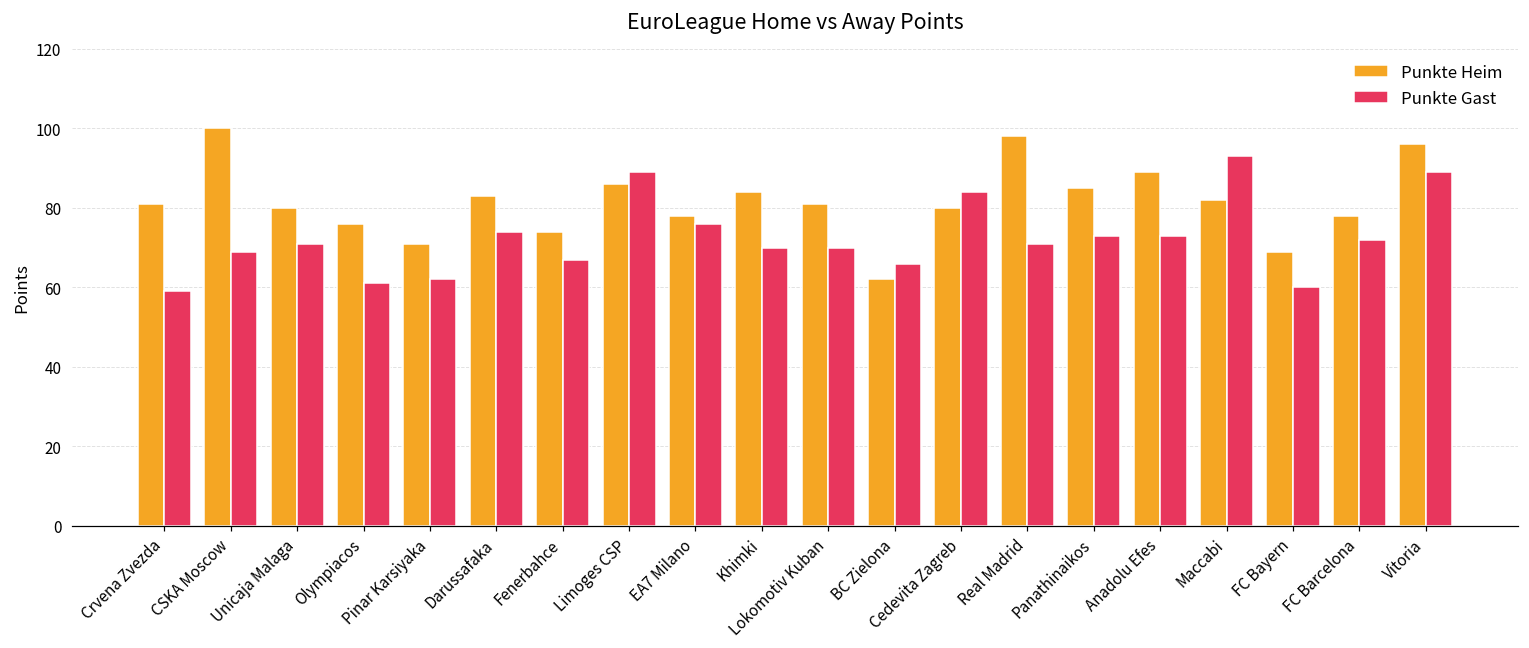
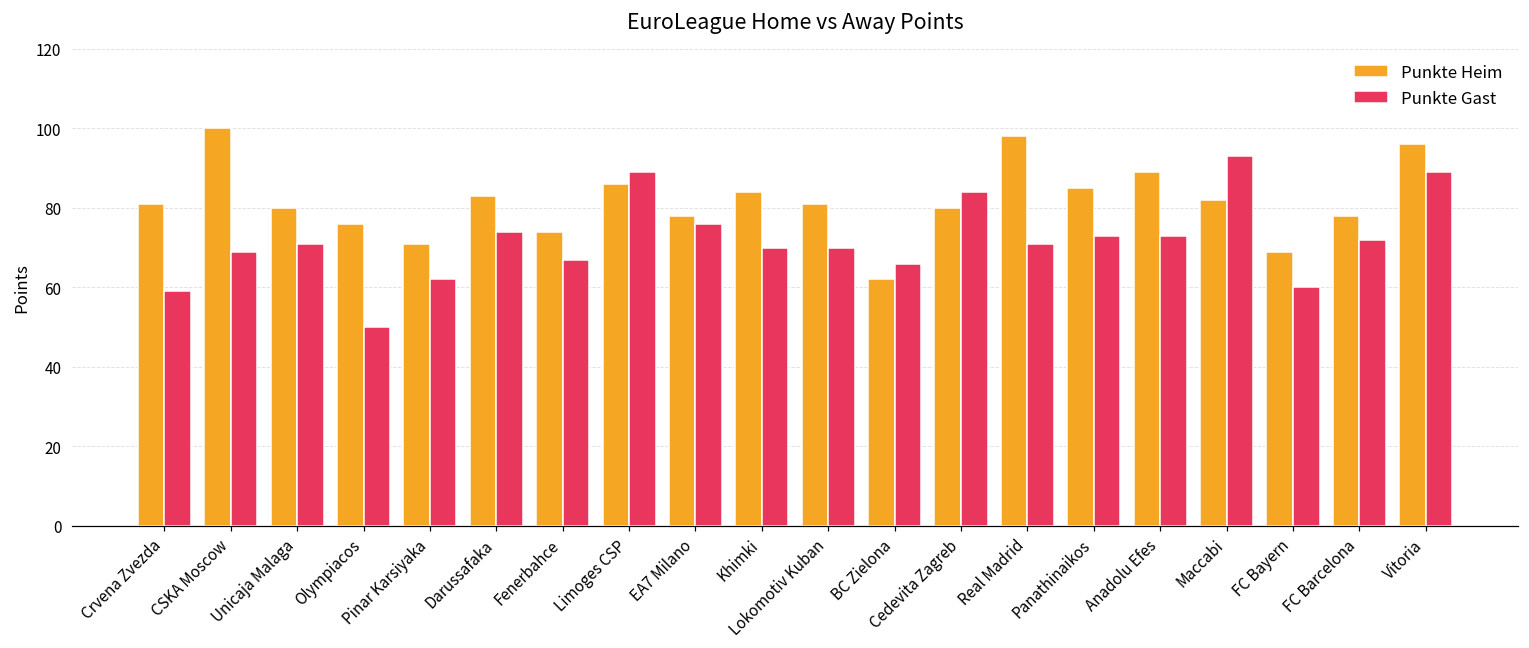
Punkte Gast, Olympiacos: 61 -> 50
